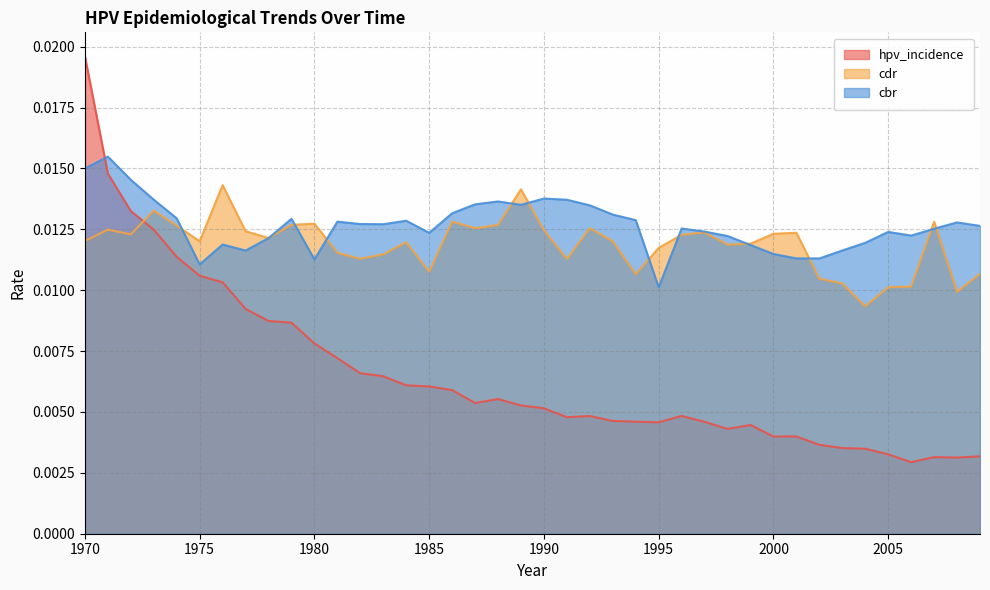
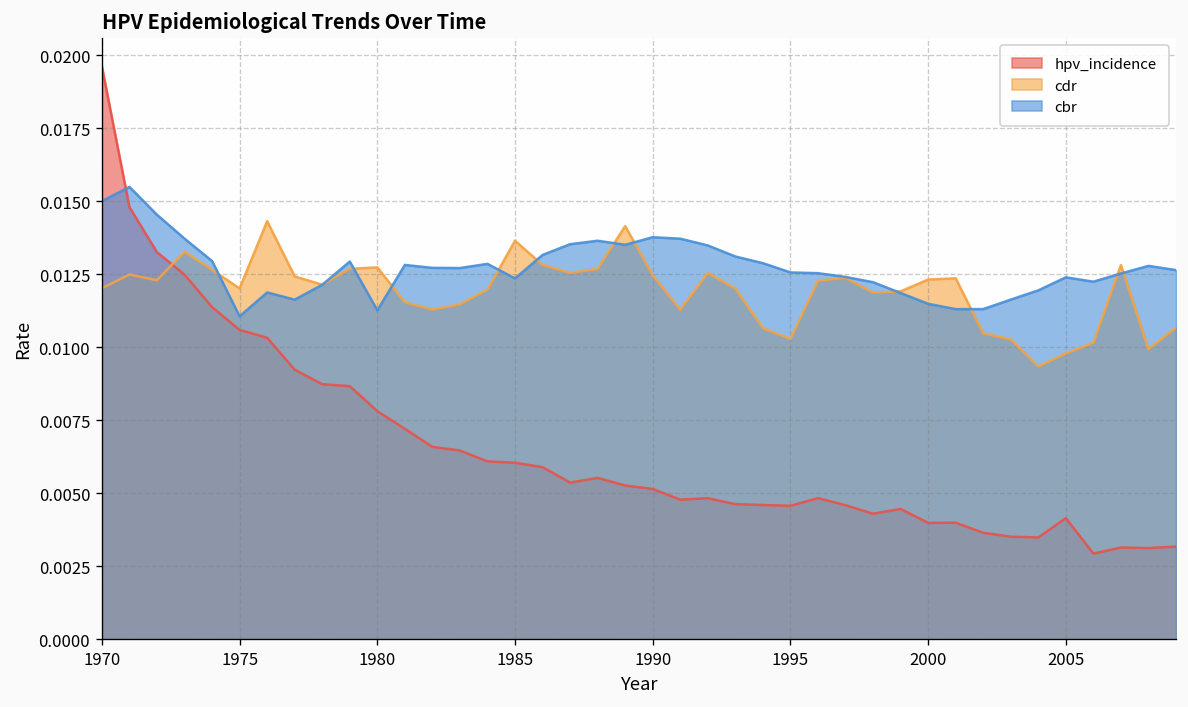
cdr, 1985: 0.0108 -> 0.0136
cdr, 1995: 0.0117 -> 0.0103
cbr, 1995: 0.0101 -> 0.0126
hpv_incidence, 2005: 0.0033 -> 0.0042
cdr, 2005: 0.0101 -> 0.0098
